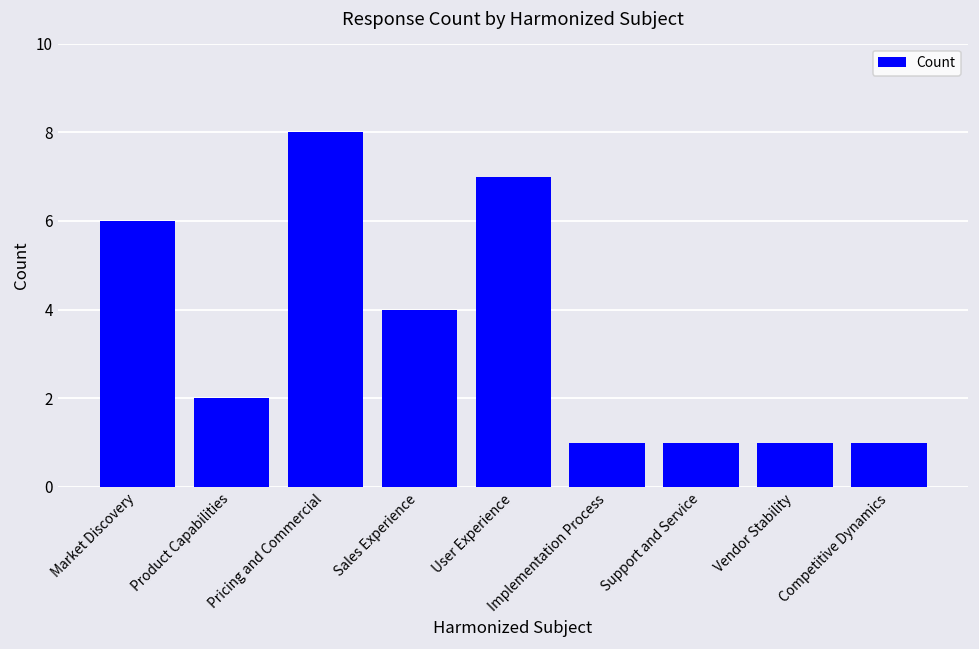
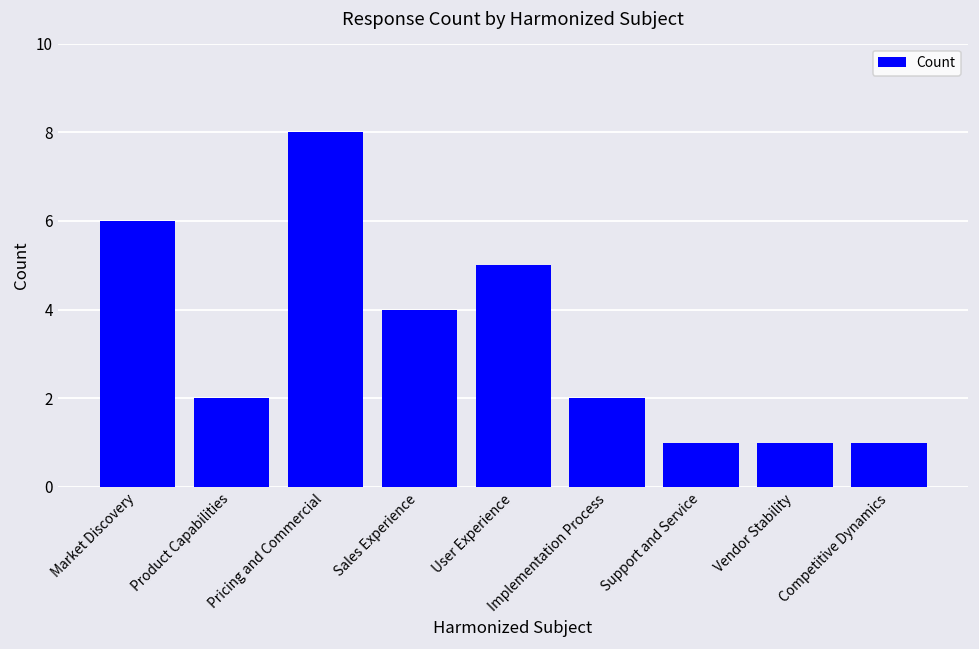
User Experience: 7 -> 5
Implementation Process: 1 -> 2
